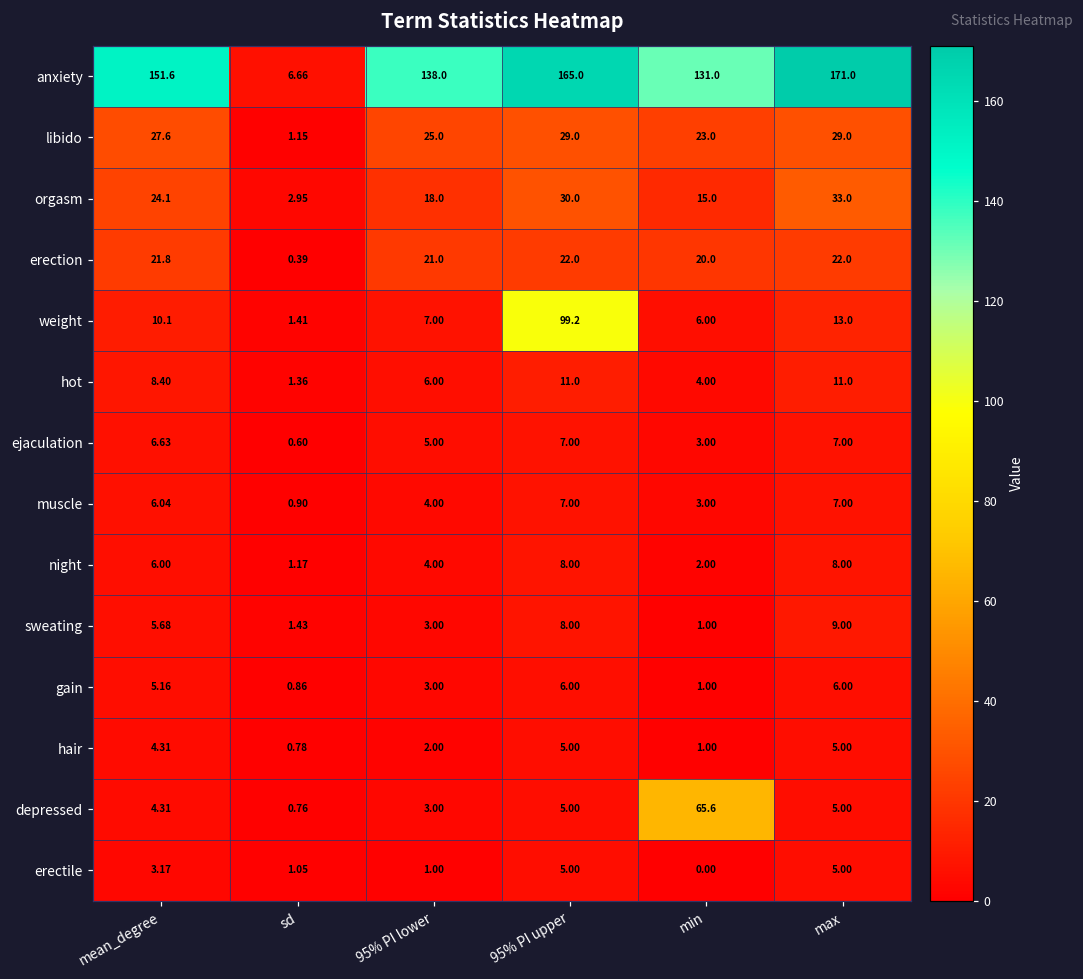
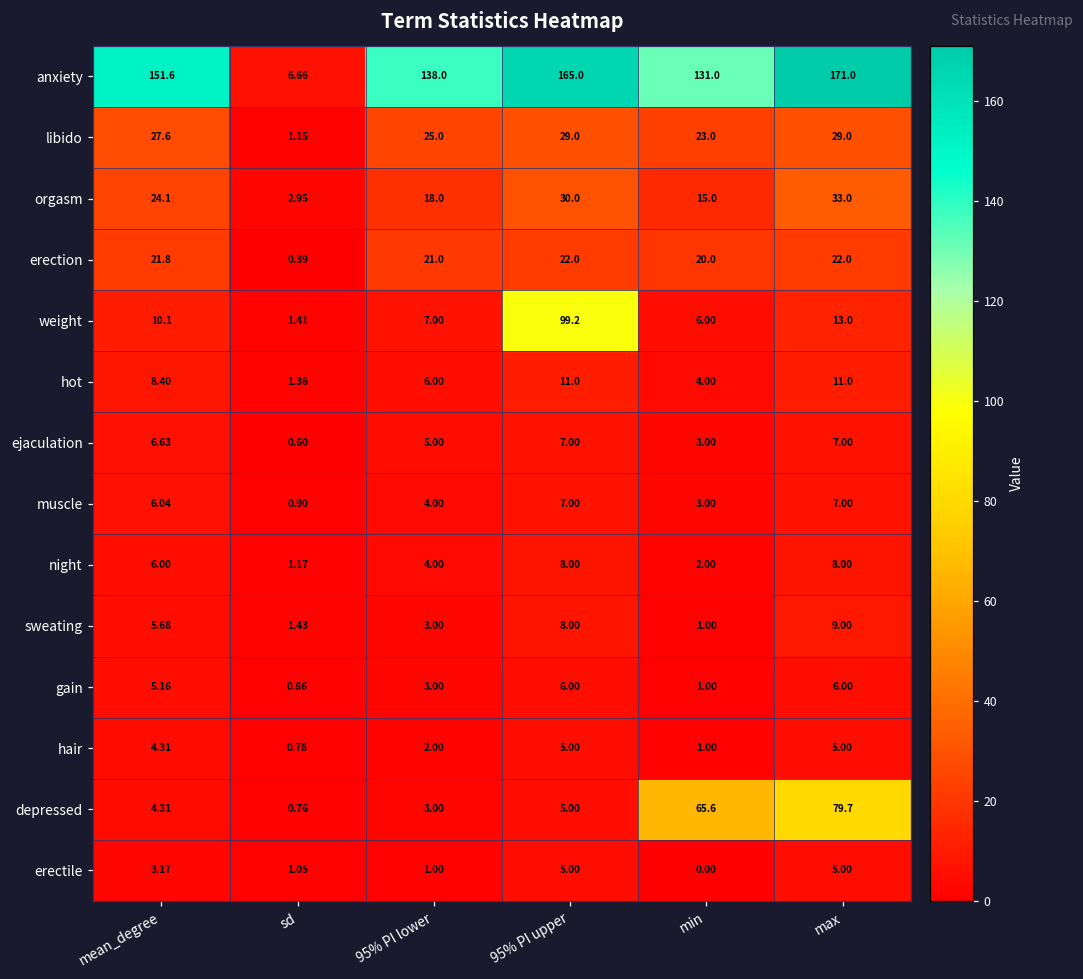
depressed, max: 5.00 -> 79.7
